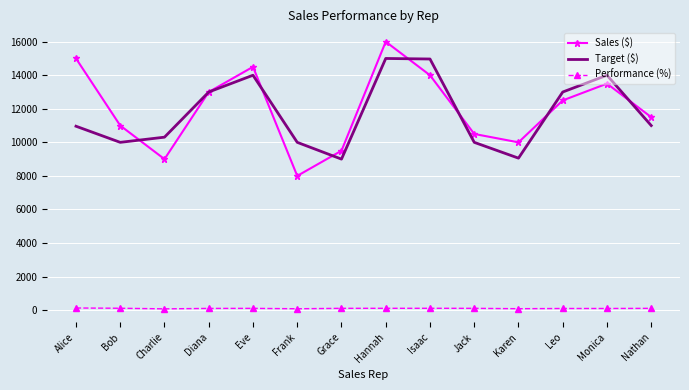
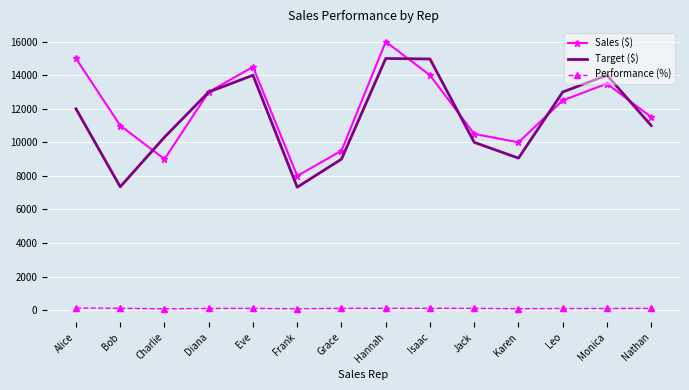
Target ($), Alice: 11000 -> 12000
Target ($), Bob: 10000 -> 7300
Target ($), Frank: 10000 -> 7300
